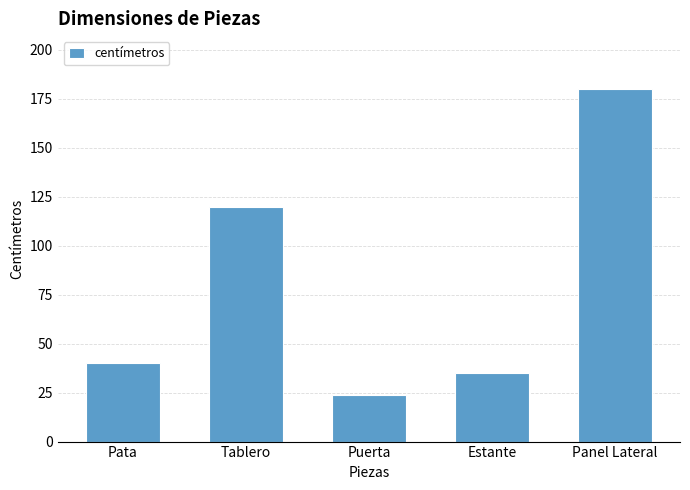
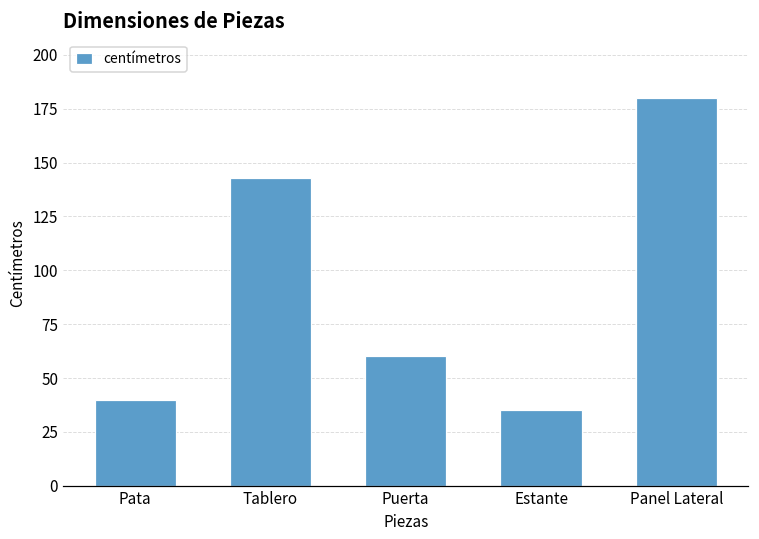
Tablero: 120 -> 143
Puerta: 24 -> 60
